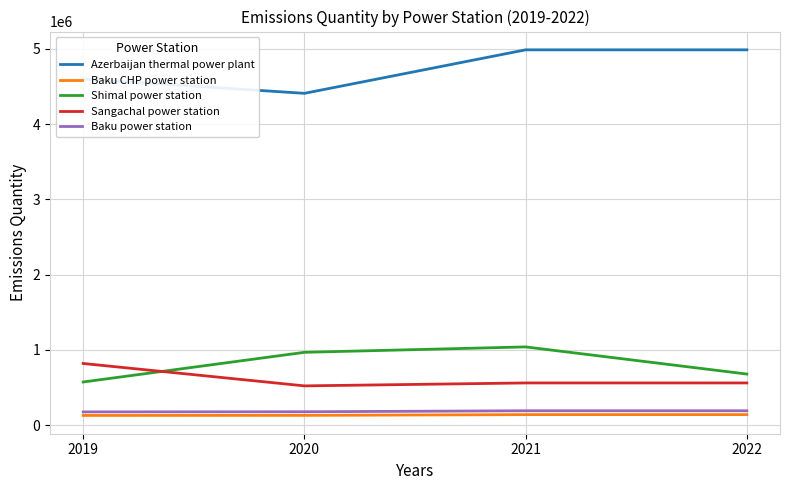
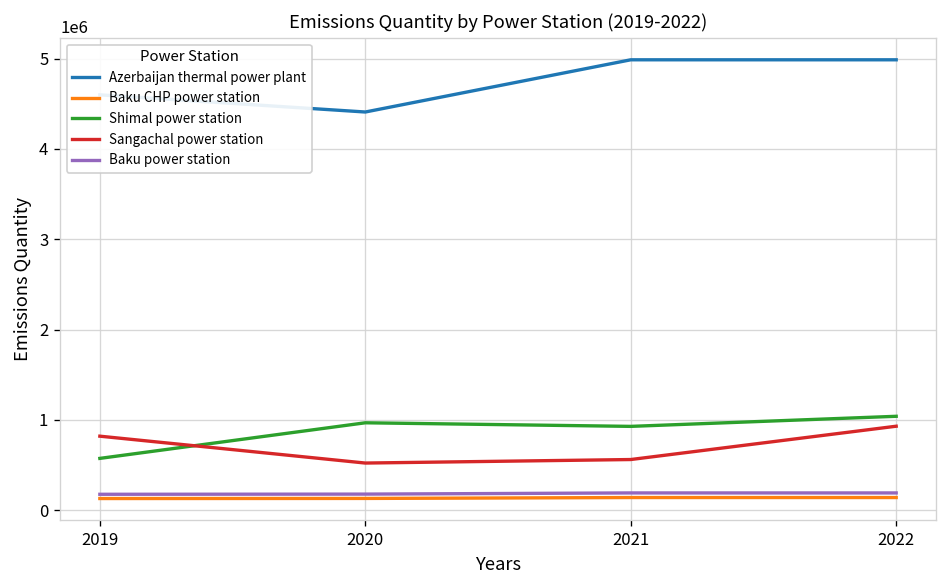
Shimal power station, 2021: 1000000 -> 900000
Shimal power station, 2022: 700000 -> 1000000
Sangachal power station, 2022: 600000 -> 900000
